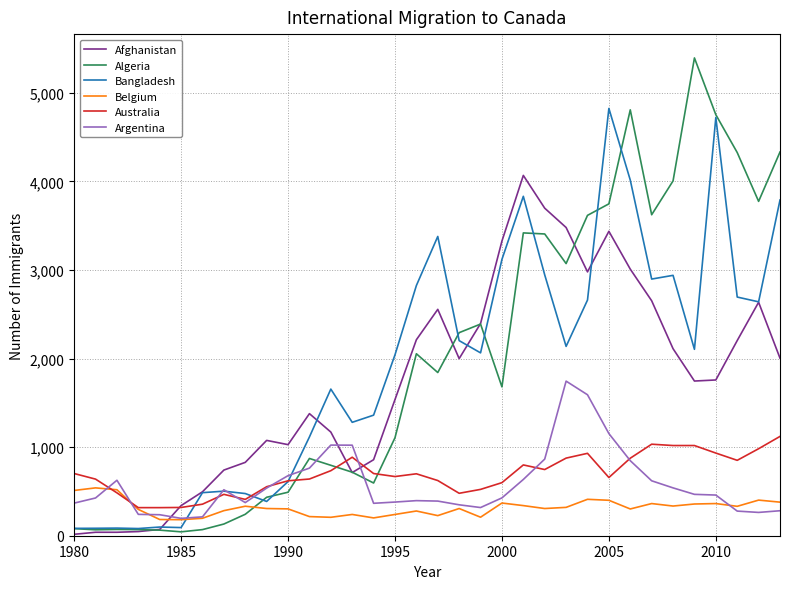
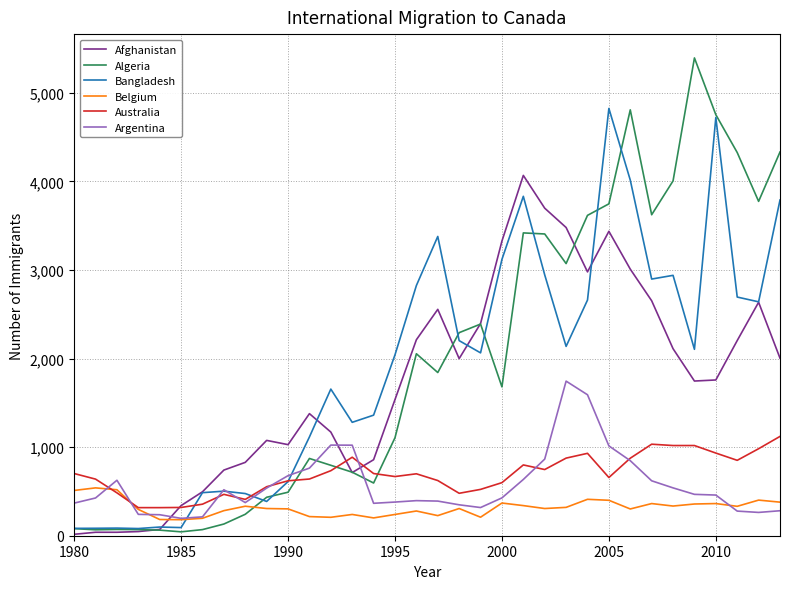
Argentina, 2005: 1,200 -> 1,000
